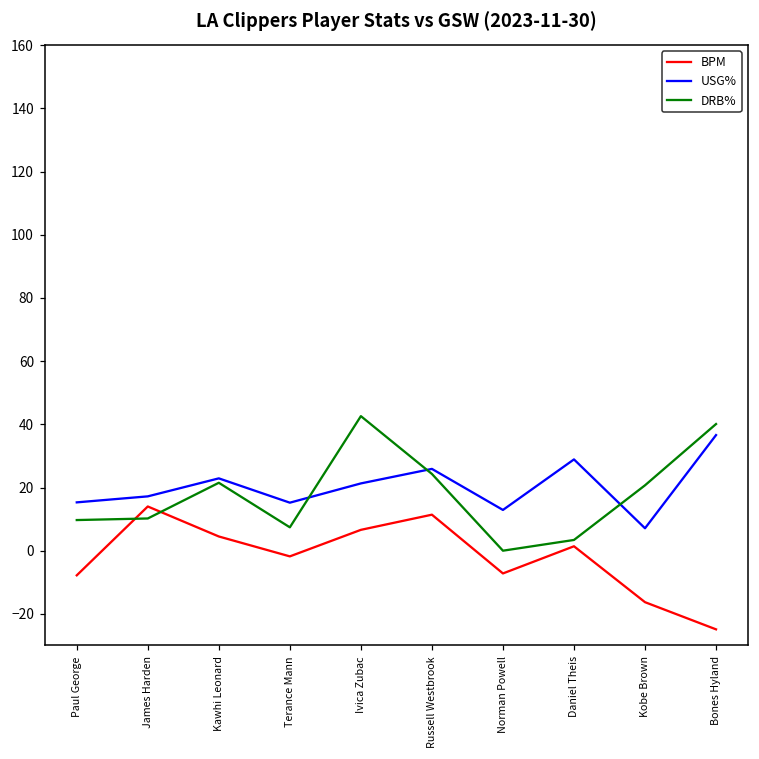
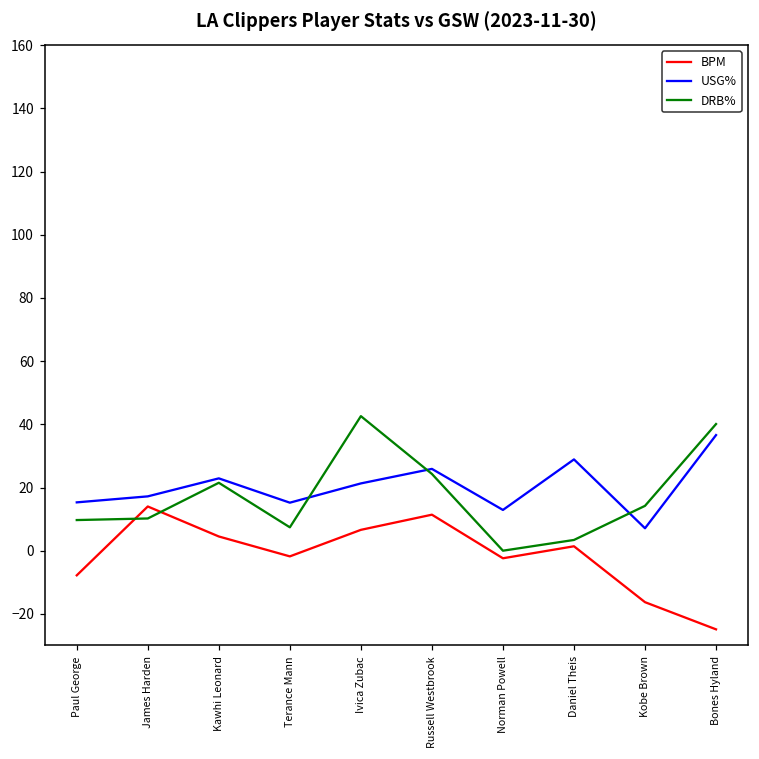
BPM, Norman Powell: -7 -> -2
DRB%, Kobe Brown: 21 -> 14
